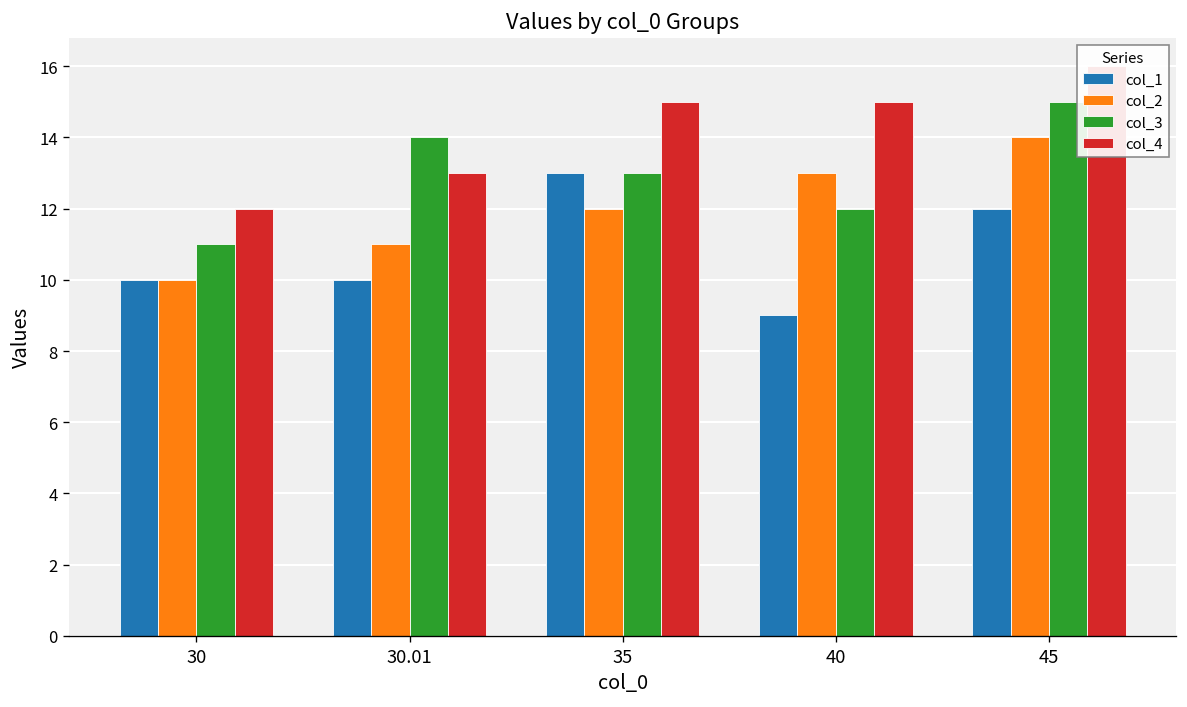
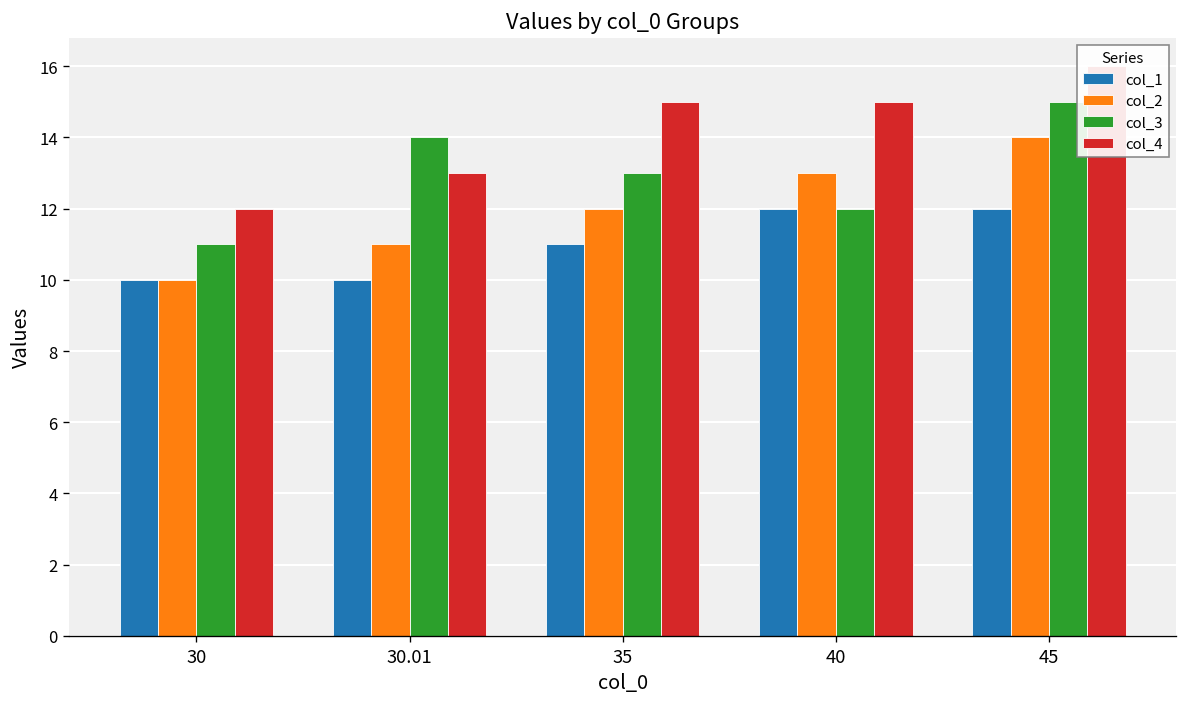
col_1, 35: 13 -> 11
col_1, 40: 9 -> 12
